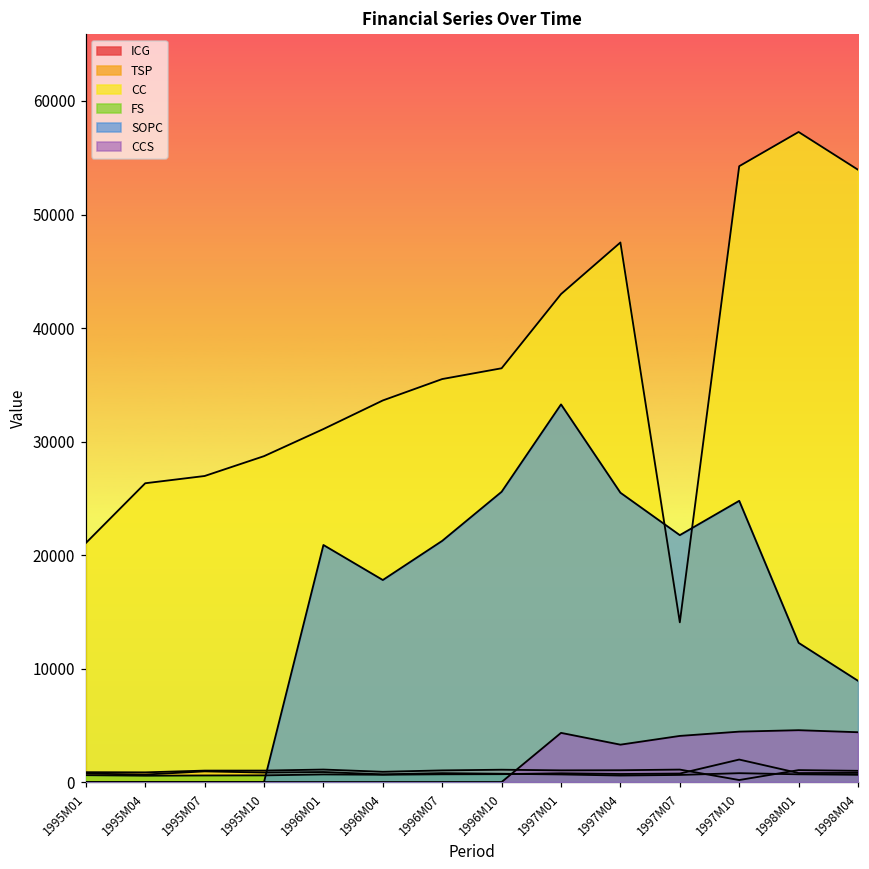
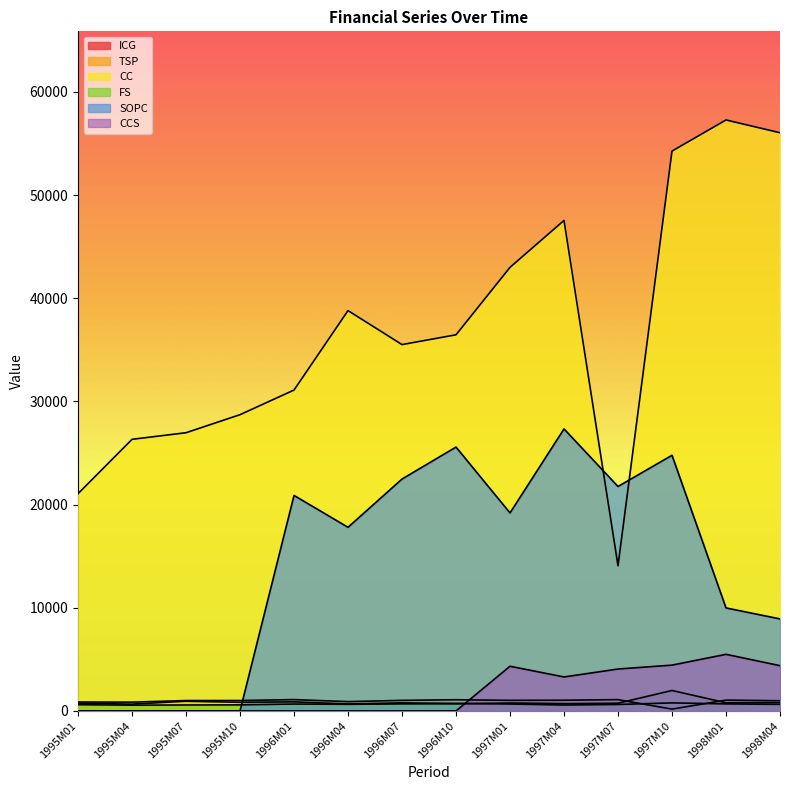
CC, 1996M04: 33600 -> 38800
SOPC, 1996M07: 21200 -> 22500
SOPC, 1997M01: 33300 -> 19200
SOPC, 1997M04: 25500 -> 27300
SOPC, 1998M01: 12300 -> 10000
CCS, 1998M01: 4600 -> 5500
CC, 1998M04: 53900 -> 56000
